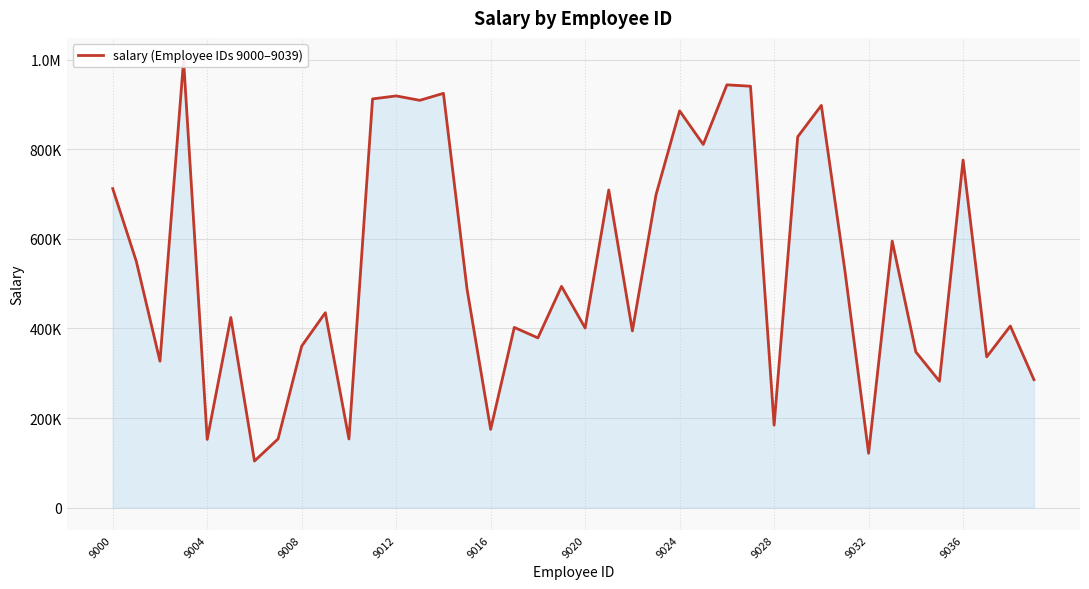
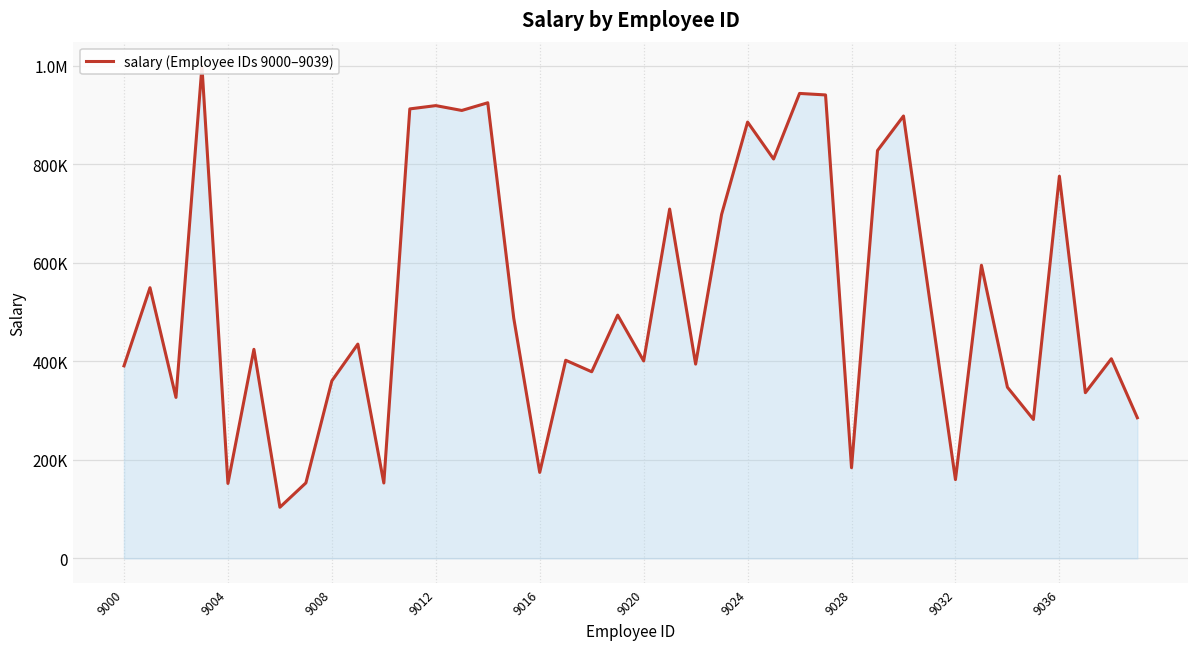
9000: 710000 -> 390000
9032: 120000 -> 160000
